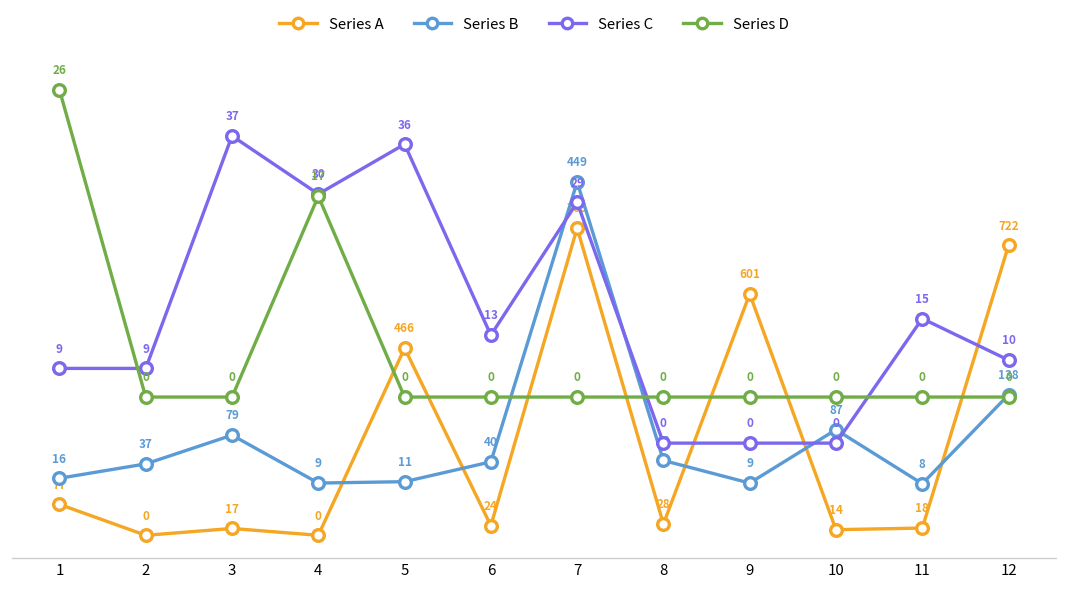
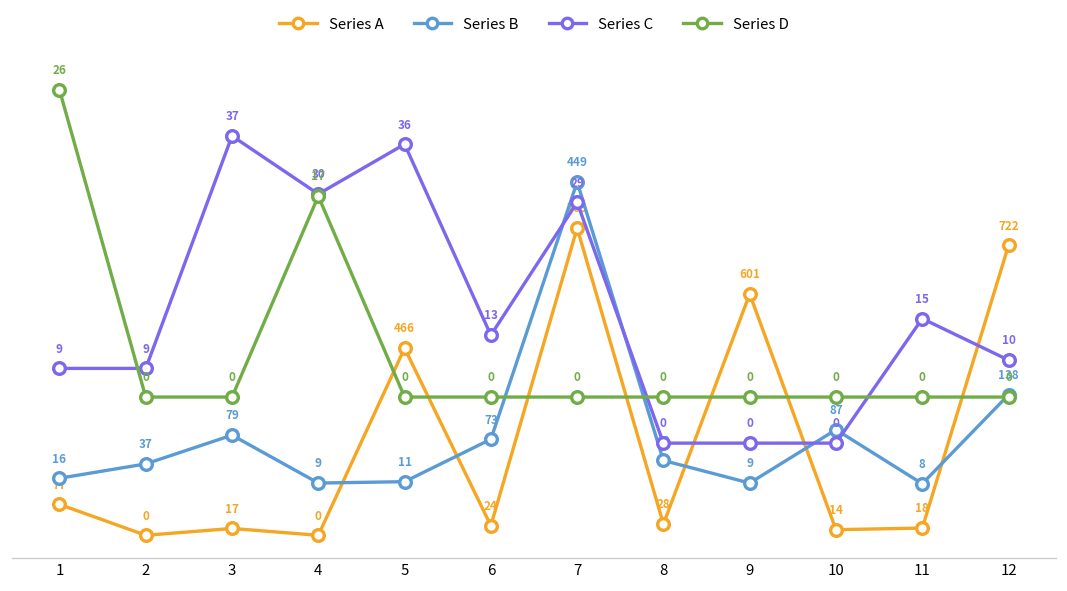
Series B, 6: 40 -> 73
